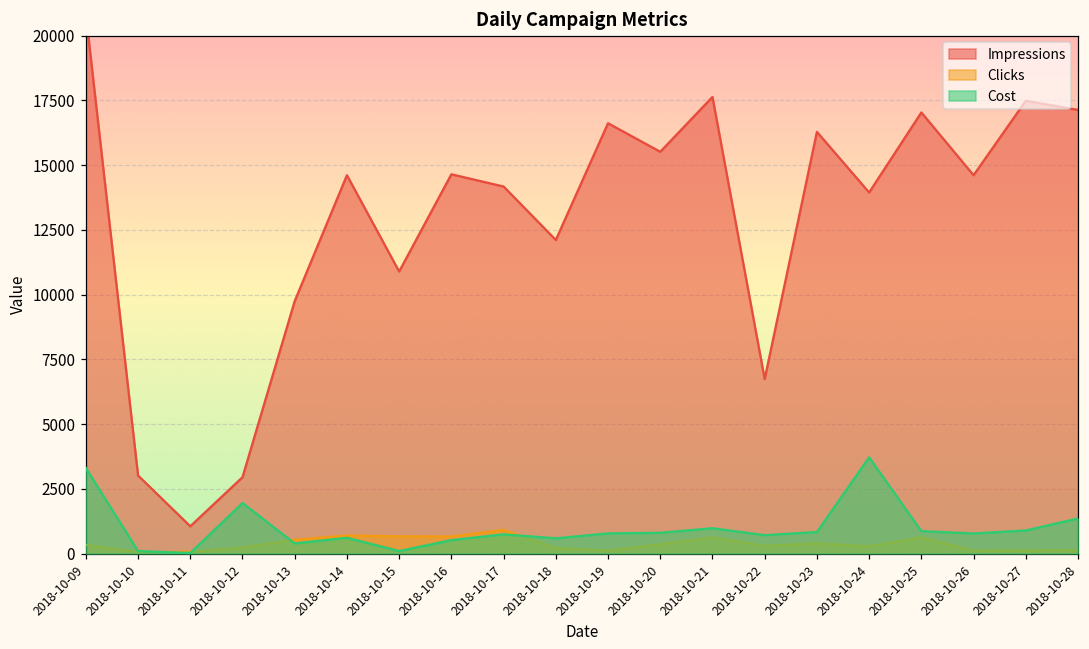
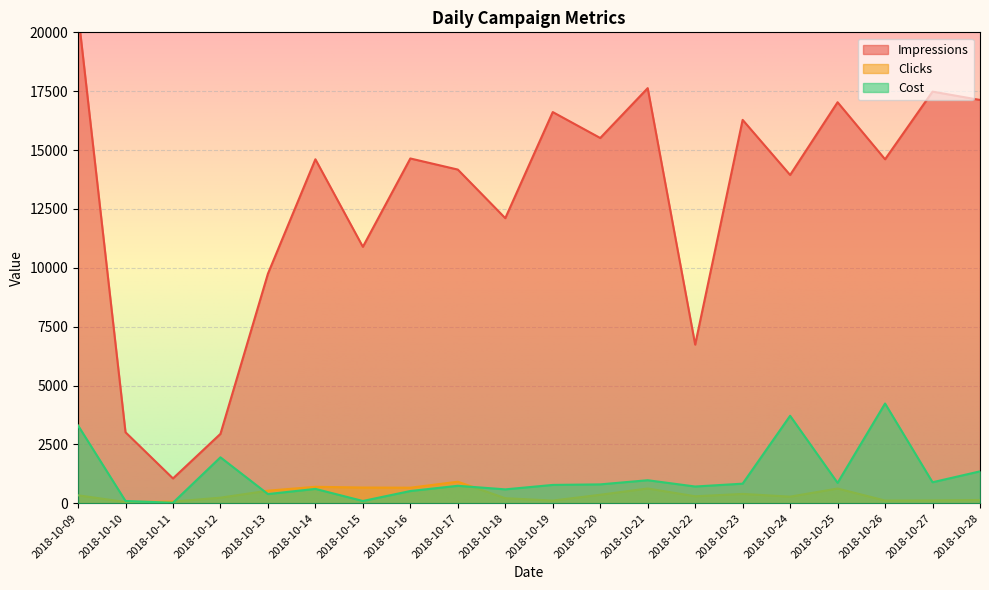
Cost, 2018-10-26: 800 -> 4200
